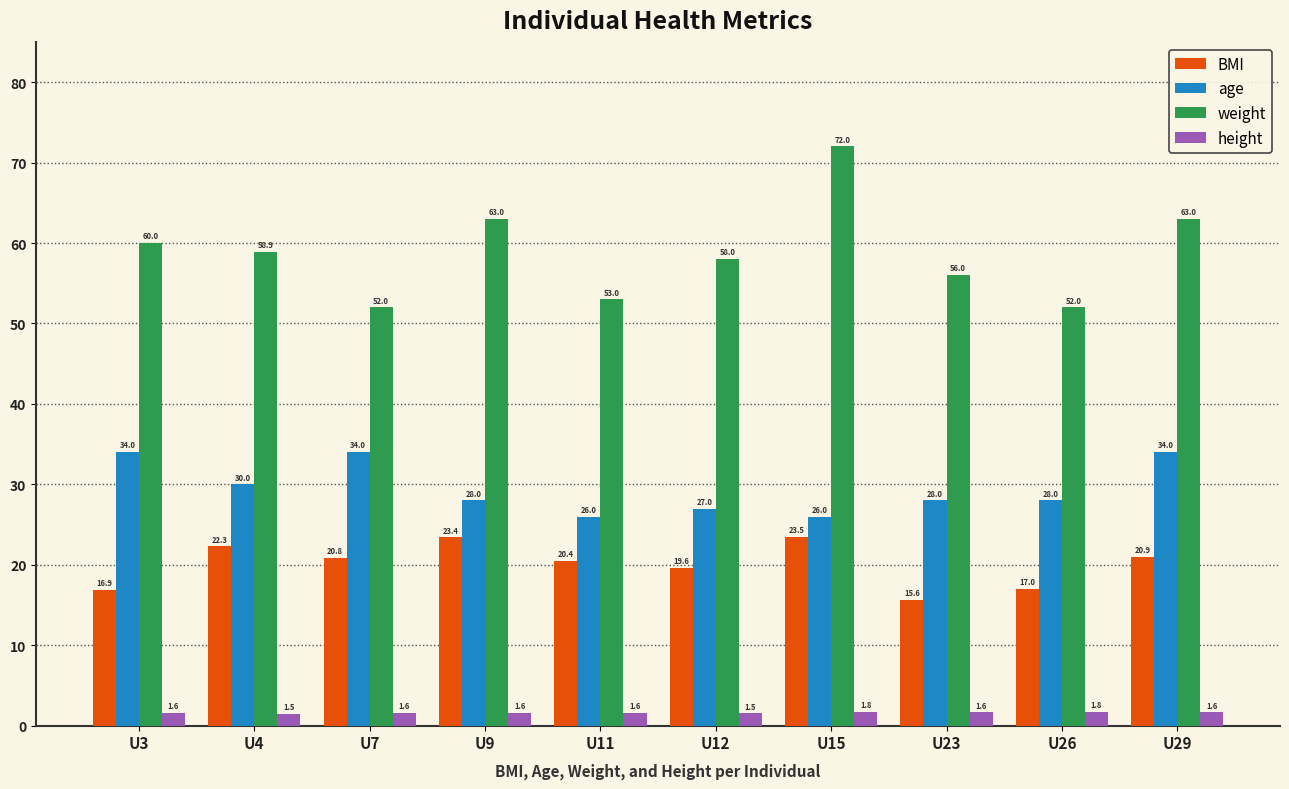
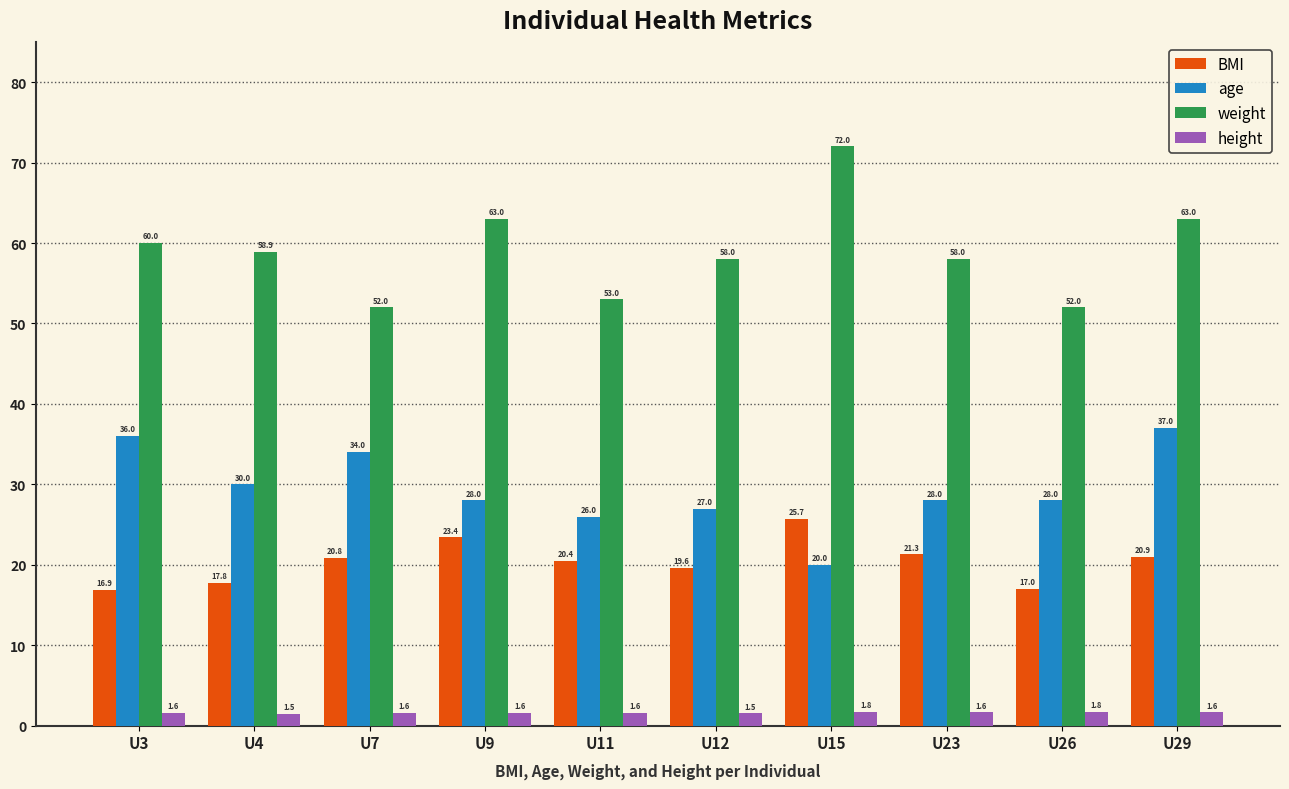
age, U3: 34.0 -> 36.0
BMI, U4: 22.3 -> 17.8
BMI, U15: 23.5 -> 25.7
age, U15: 26.0 -> 20.0
BMI, U23: 15.6 -> 21.3
weight, U23: 56.0 -> 58.0
age, U29: 34.0 -> 37.0
